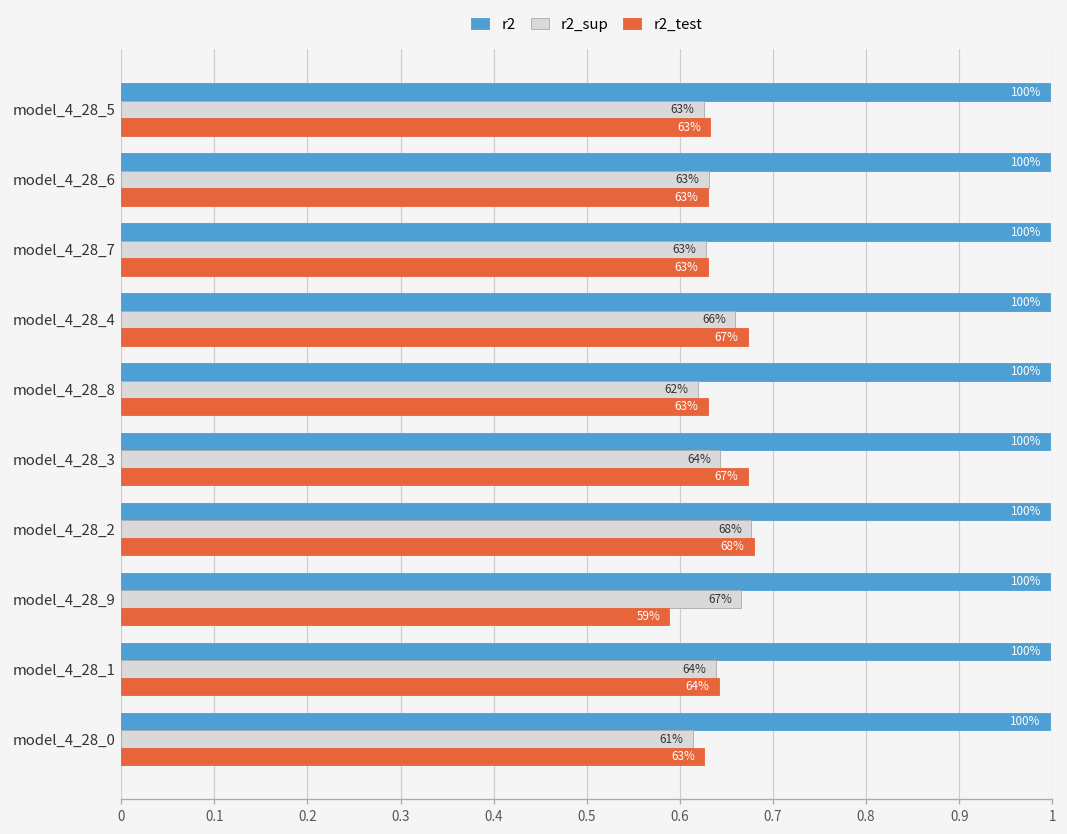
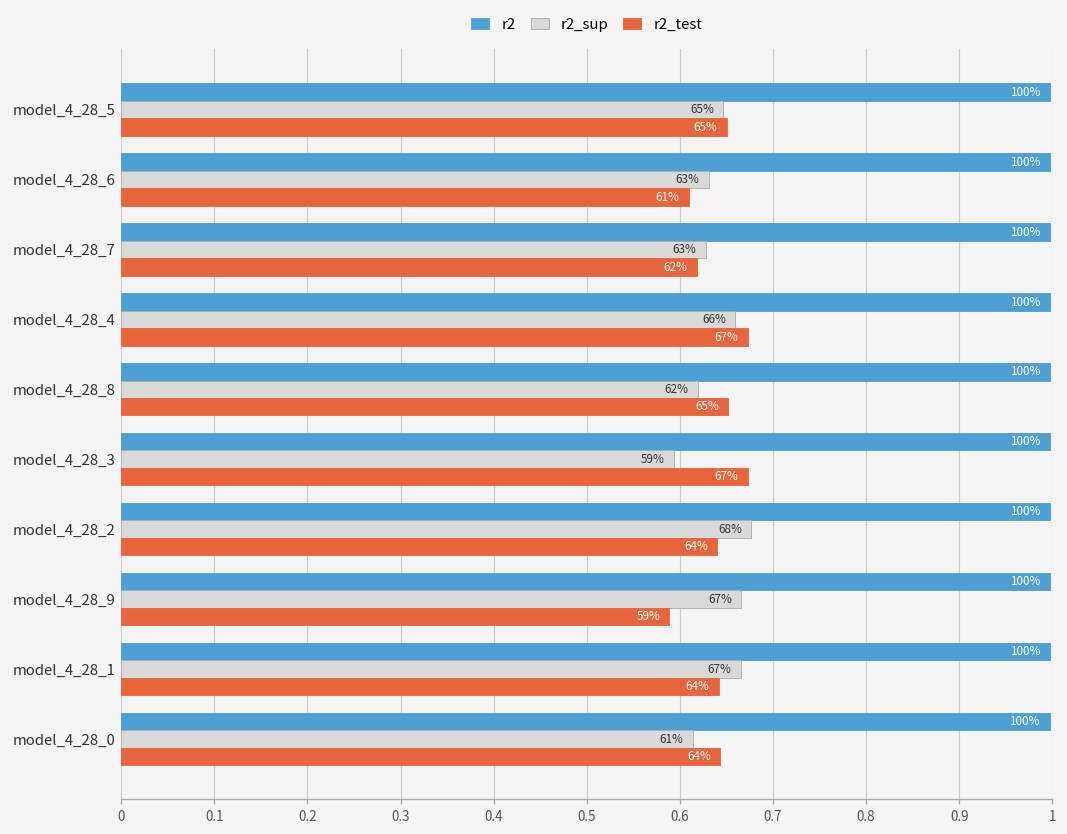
r2_sup, model_4_28_5: 63% -> 65%
r2_test, model_4_28_5: 63% -> 65%
r2_test, model_4_28_6: 63% -> 61%
r2_test, model_4_28_7: 63% -> 62%
r2_test, model_4_28_8: 63% -> 65%
r2_sup, model_4_28_3: 64% -> 59%
r2_test, model_4_28_2: 68% -> 64%
r2_sup, model_4_28_1: 64% -> 67%
r2_test, model_4_28_0: 63% -> 64%
